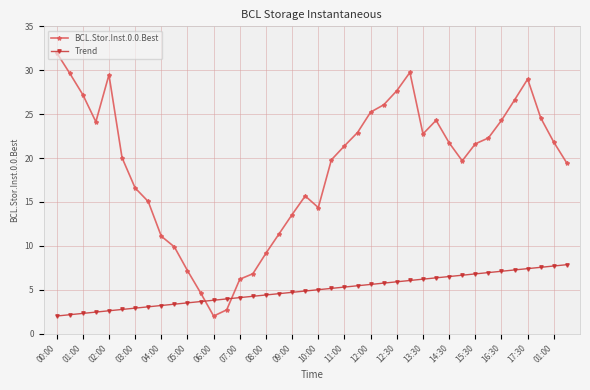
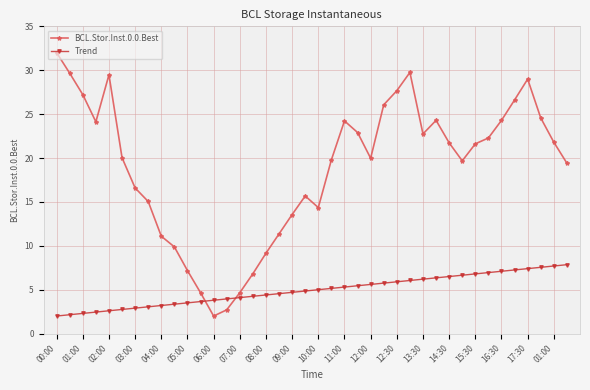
BCL.Stor.Inst.0.0.Best, 07:00: 6 -> 5
BCL.Stor.Inst.0.0.Best, 11:00: 21 -> 24
BCL.Stor.Inst.0.0.Best, 12:00: 25 -> 20
